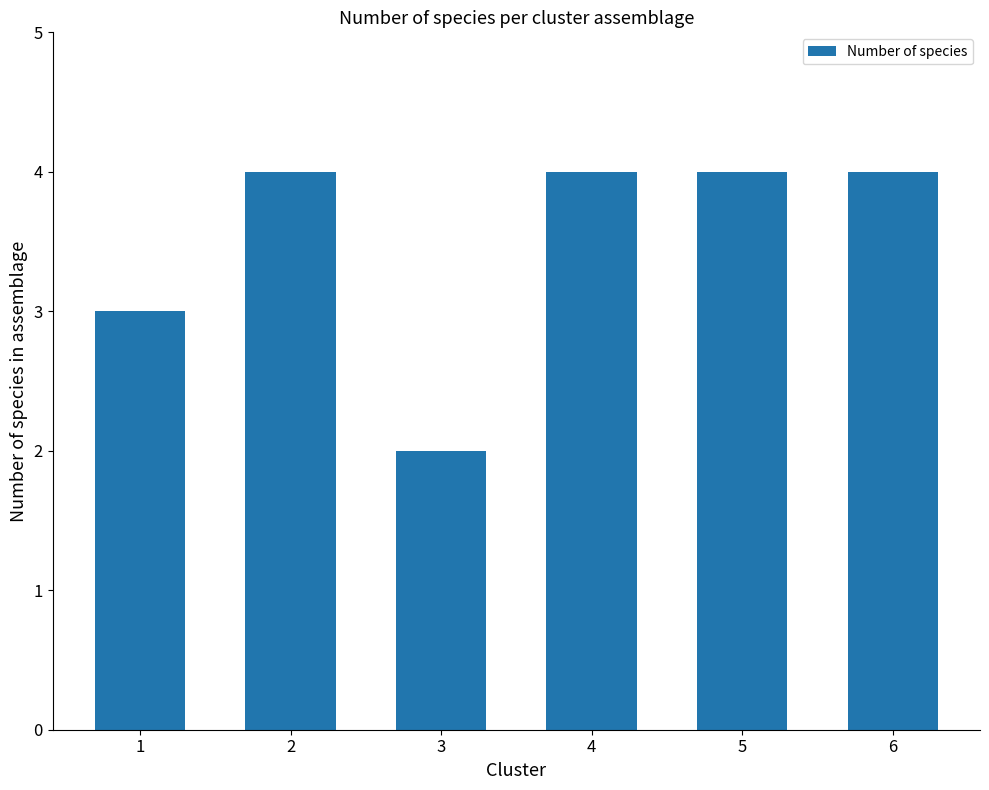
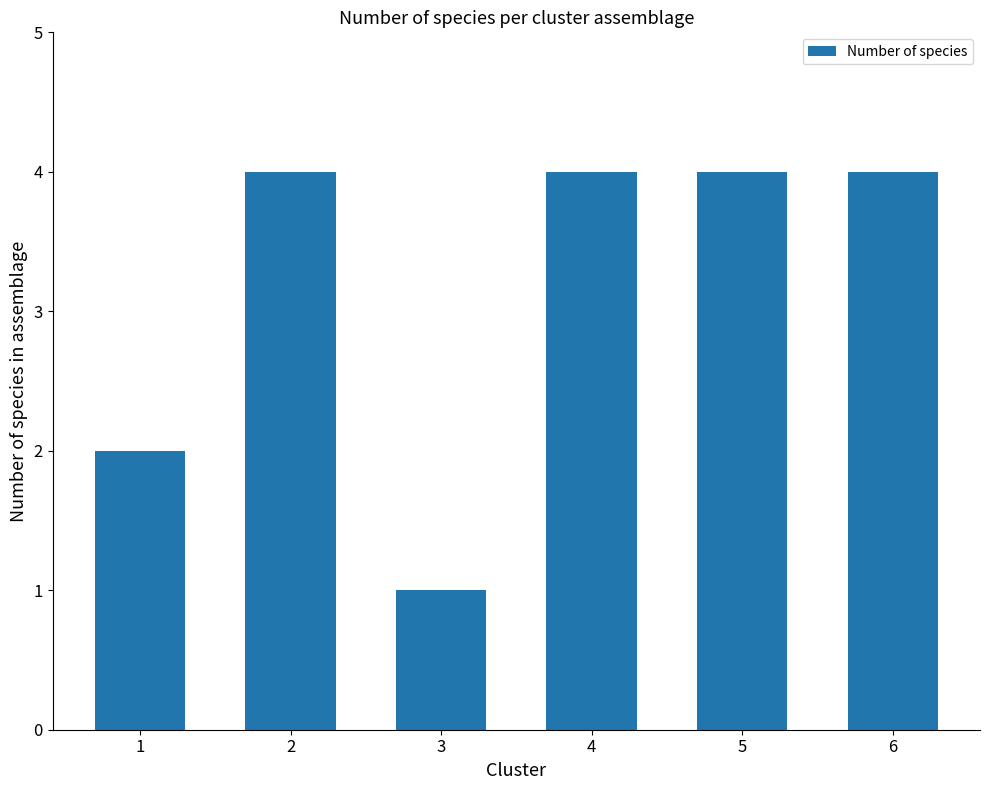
1: 3 -> 2
3: 2 -> 1
